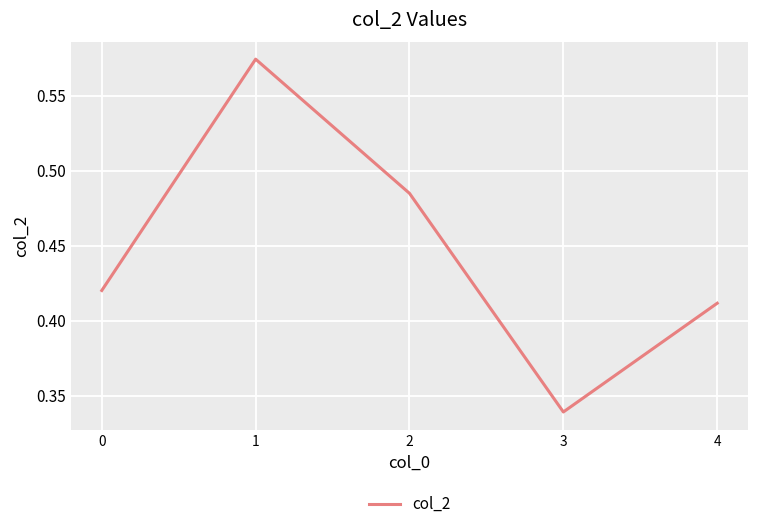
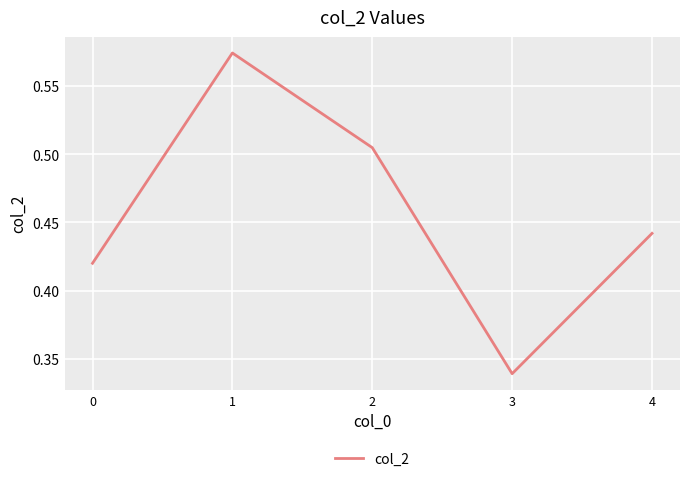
2: 0.485 -> 0.505
4: 0.412 -> 0.442
